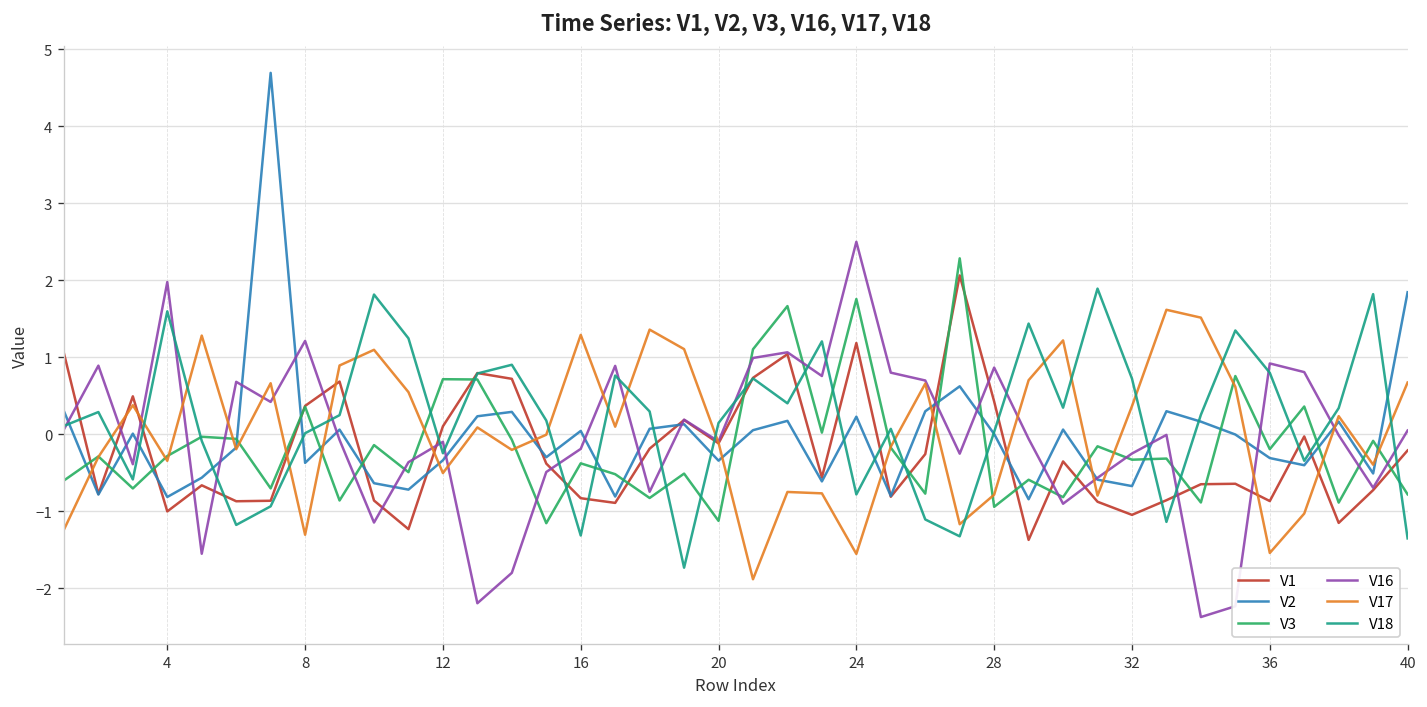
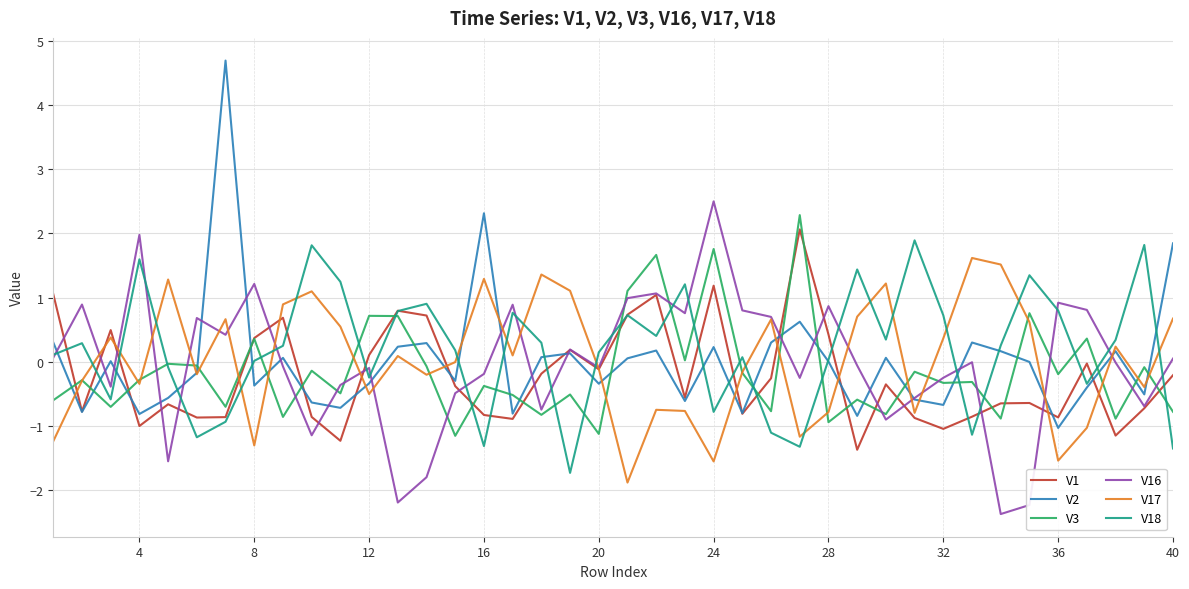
V2, 16: 0.0 -> 2.3
V2, 36: -0.3 -> -1.0
